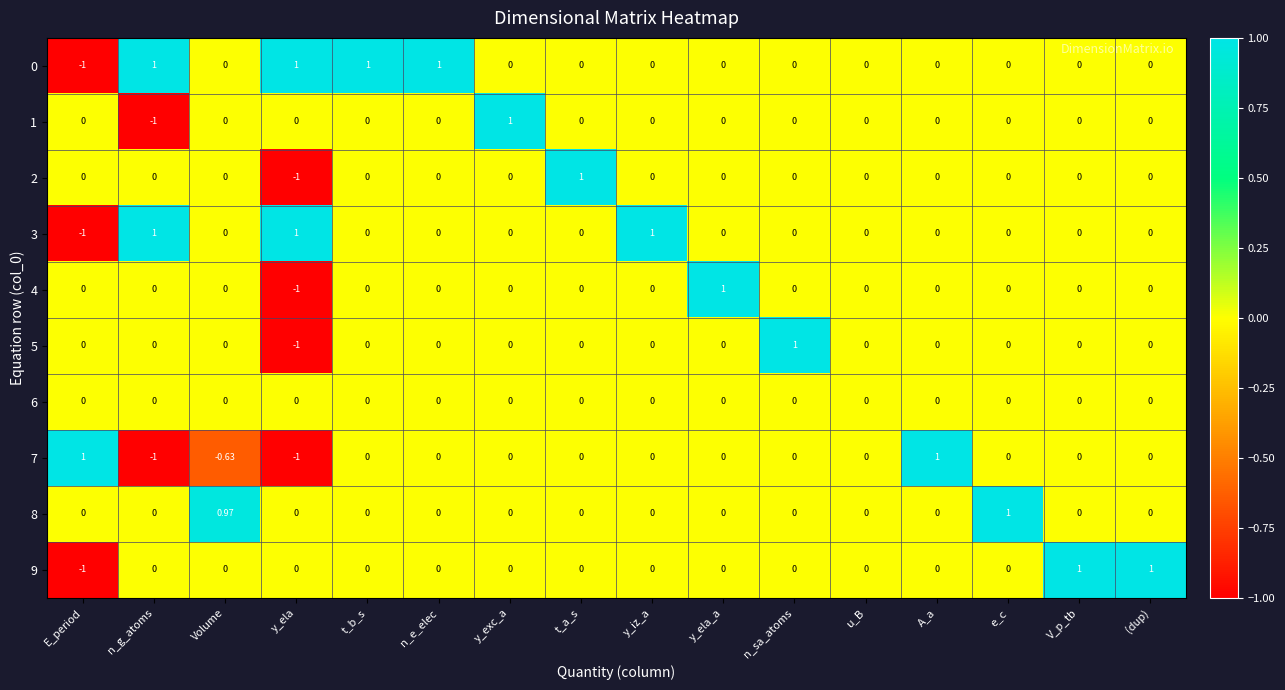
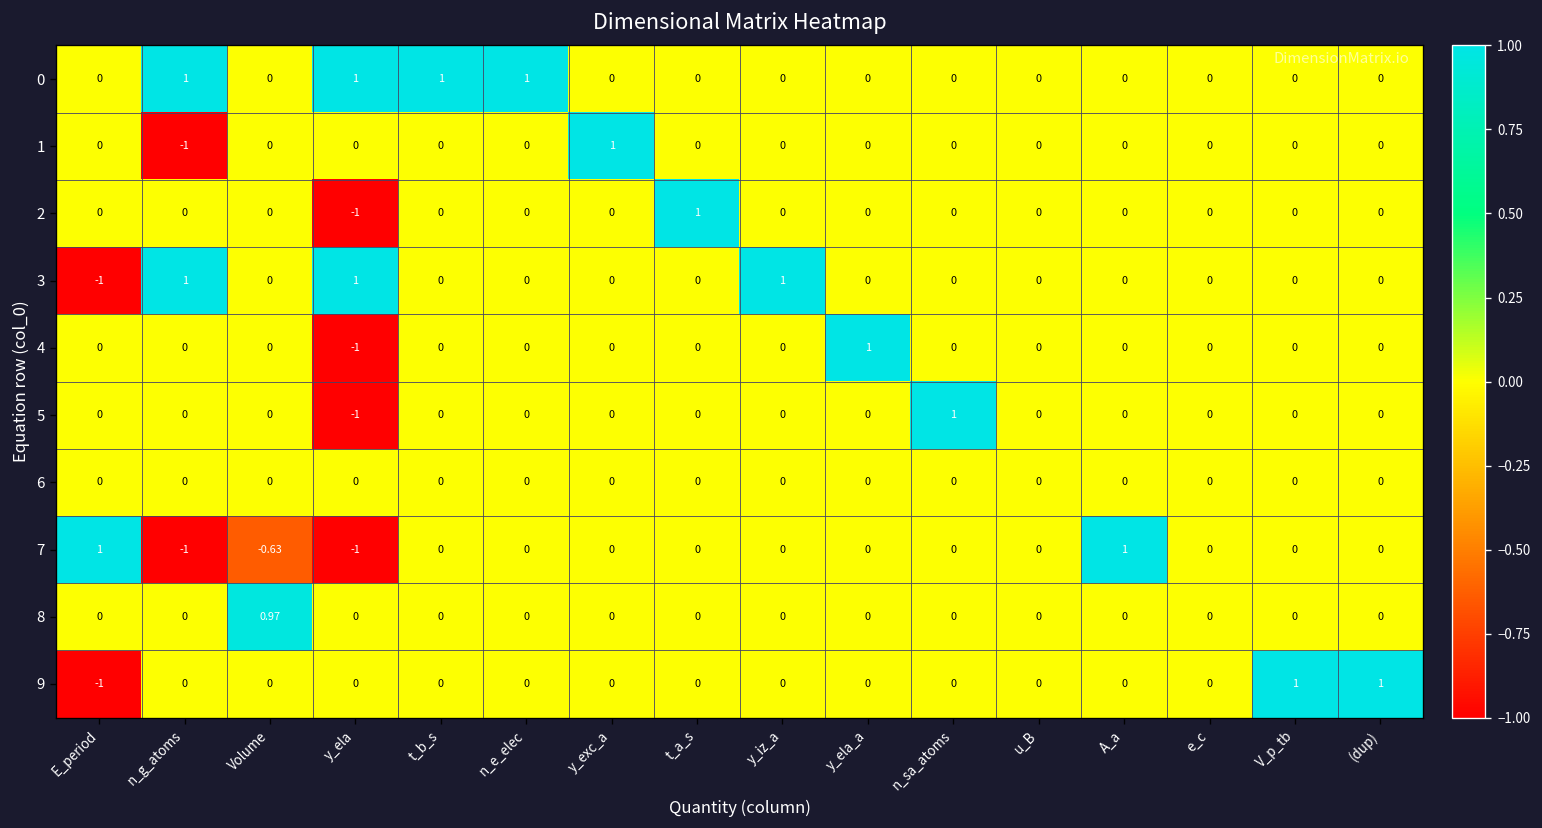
0, E_period: -1 -> 0
8, e_c: 1 -> 0
